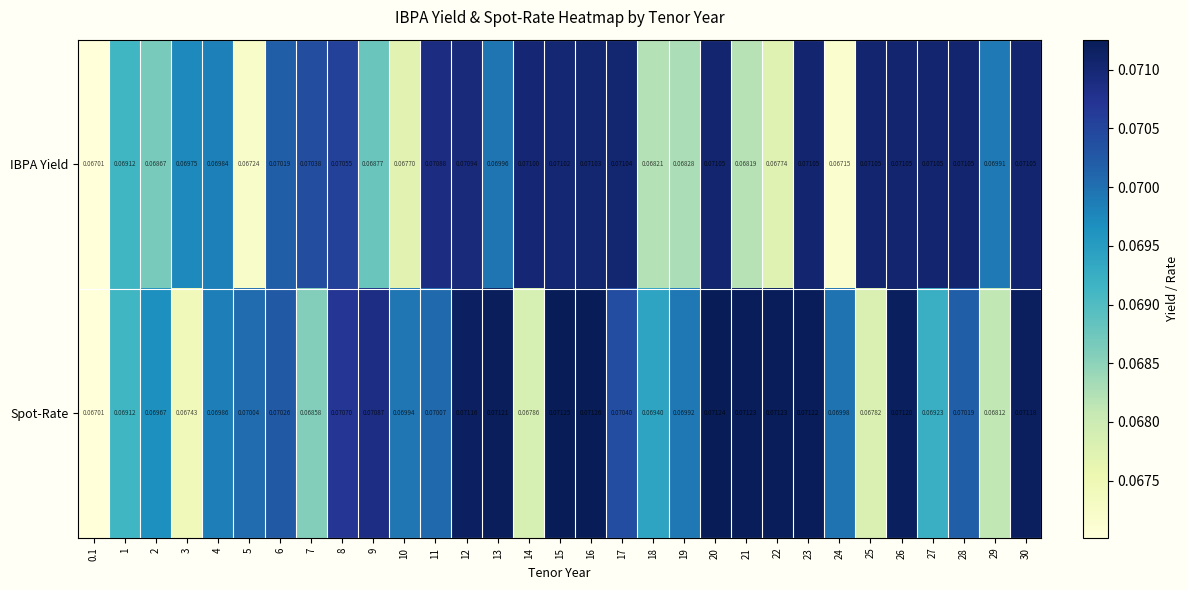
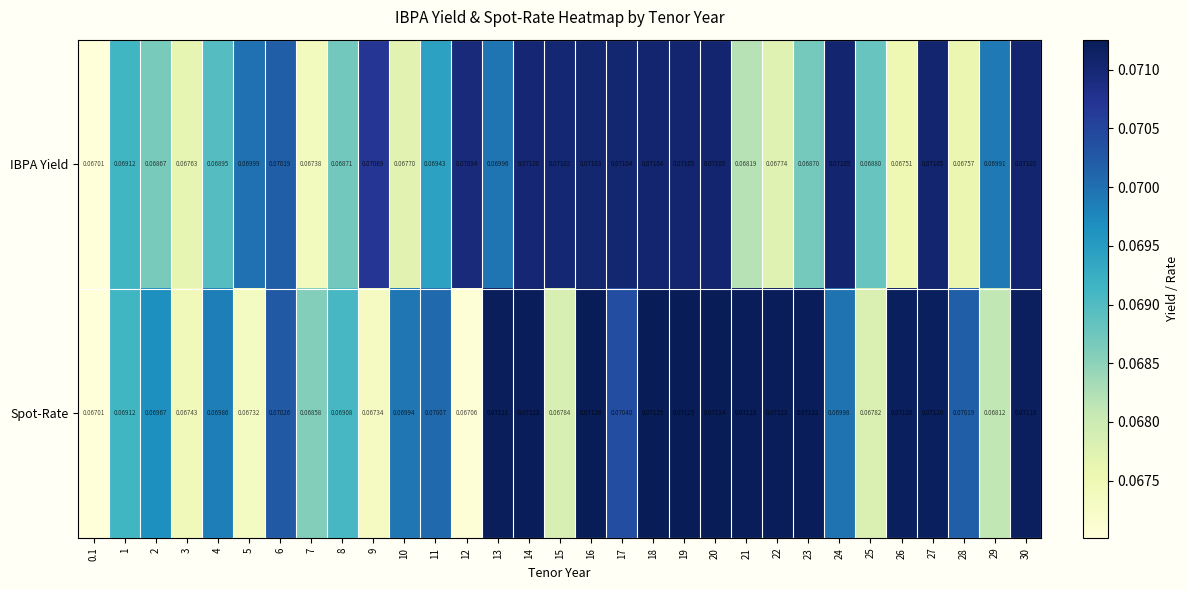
IBPA Yield, 3: 0.06975 -> 0.06763
IBPA Yield, 4: 0.06984 -> 0.06895
IBPA Yield, 5: 0.06724 -> 0.06999
IBPA Yield, 7: 0.07038 -> 0.06738
IBPA Yield, 8: 0.07055 -> 0.06871
IBPA Yield, 9: 0.06877 -> 0.07069
IBPA Yield, 11: 0.07088 -> 0.06943
IBPA Yield, 18: 0.06821 -> 0.07104
IBPA Yield, 19: 0.06828 -> 0.07105
IBPA Yield, 23: 0.07105 -> 0.06870
IBPA Yield, 24: 0.06715 -> 0.07105
IBPA Yield, 25: 0.07105 -> 0.06880
IBPA Yield, 26: 0.07105 -> 0.06751
IBPA Yield, 28: 0.07105 -> 0.06757
Spot-Rate, 5: 0.07004 -> 0.06732
Spot-Rate, 8: 0.07070 -> 0.06908
Spot-Rate, 9: 0.07087 -> 0.06734
Spot-Rate, 12: 0.07116 -> 0.06706
Spot-Rate, 14: 0.06786 -> 0.07123
Spot-Rate, 15: 0.07125 -> 0.06784
Spot-Rate, 18: 0.06940 -> 0.07125
Spot-Rate, 19: 0.06992 -> 0.07125
Spot-Rate, 27: 0.06923 -> 0.07120
